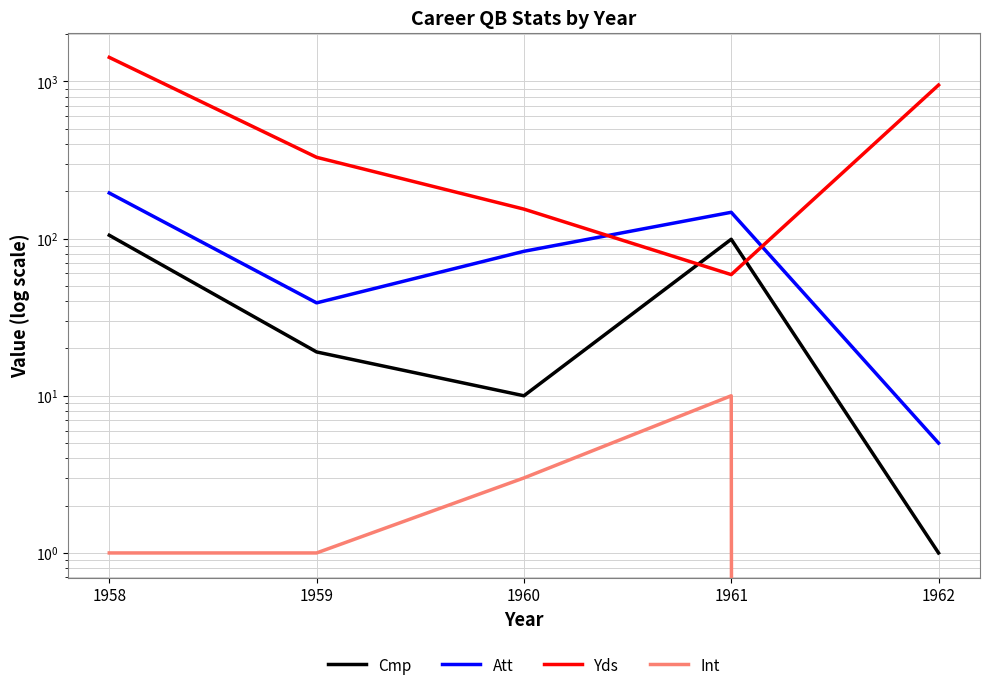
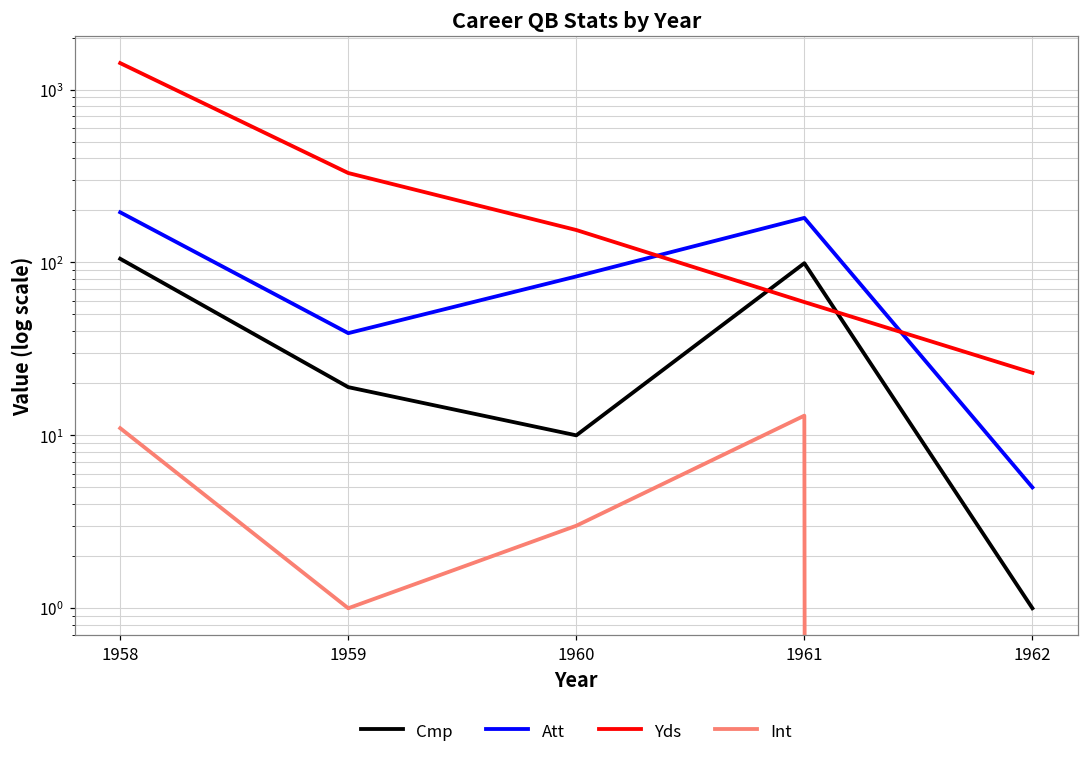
Int, 1958: 1 -> 11
Att, 1961: 150 -> 180
Int, 1961: 10 -> 13
Yds, 1962: 900 -> 23
